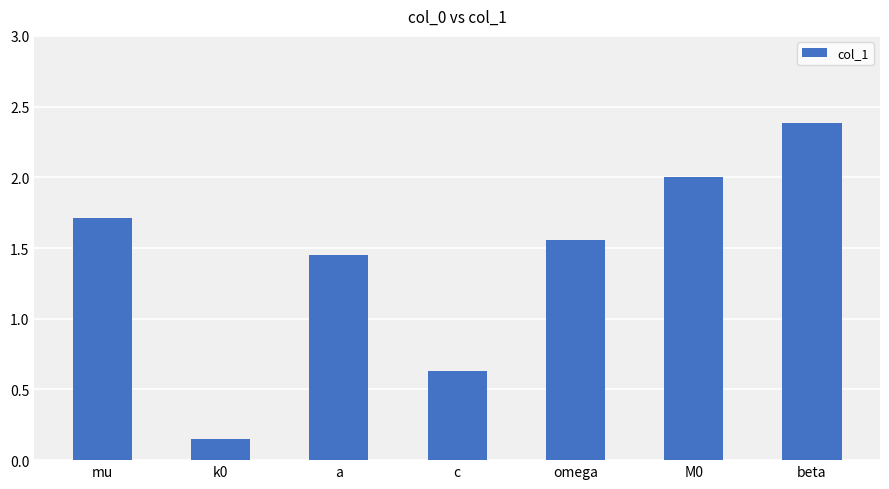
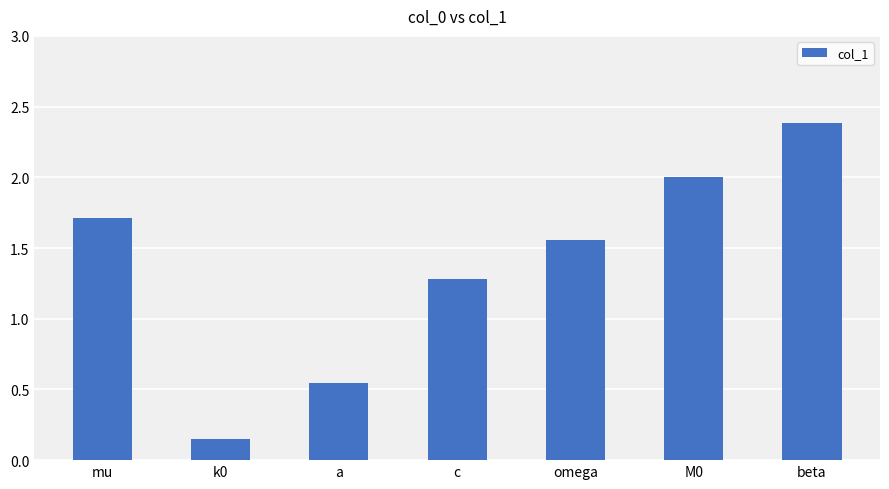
a: 1.45 -> 0.55
c: 0.63 -> 1.28
